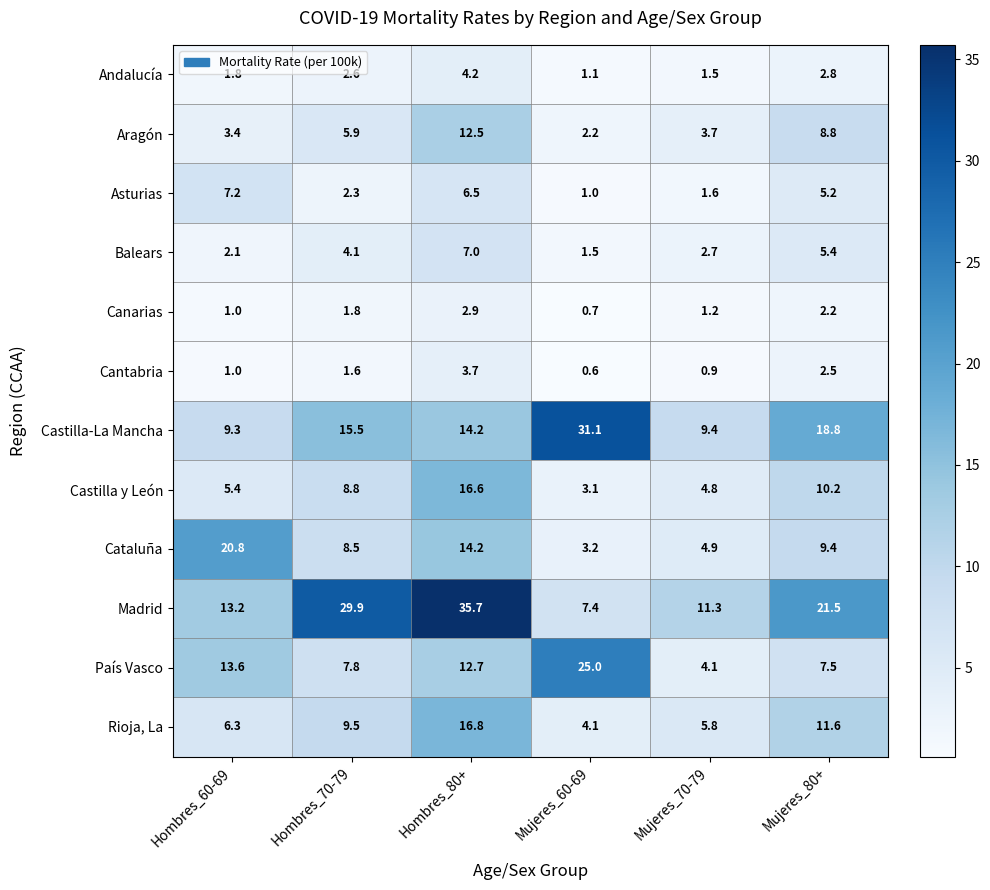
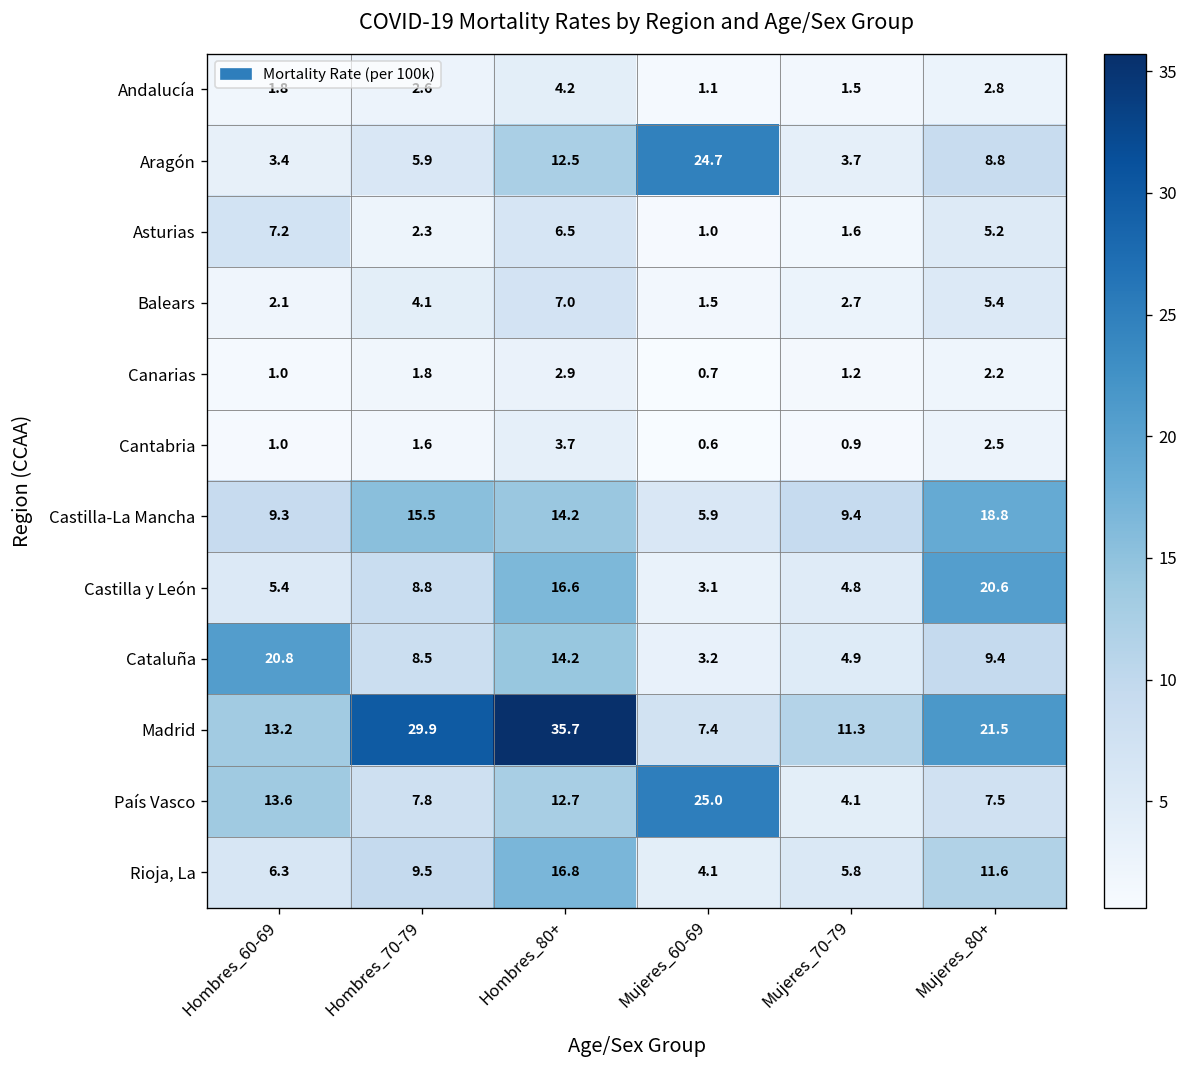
Aragón, Mujeres_60-69: 2.2 -> 24.7
Castilla-La Mancha, Mujeres_60-69: 31.1 -> 5.9
Castilla y León, Mujeres_80+: 10.2 -> 20.6
